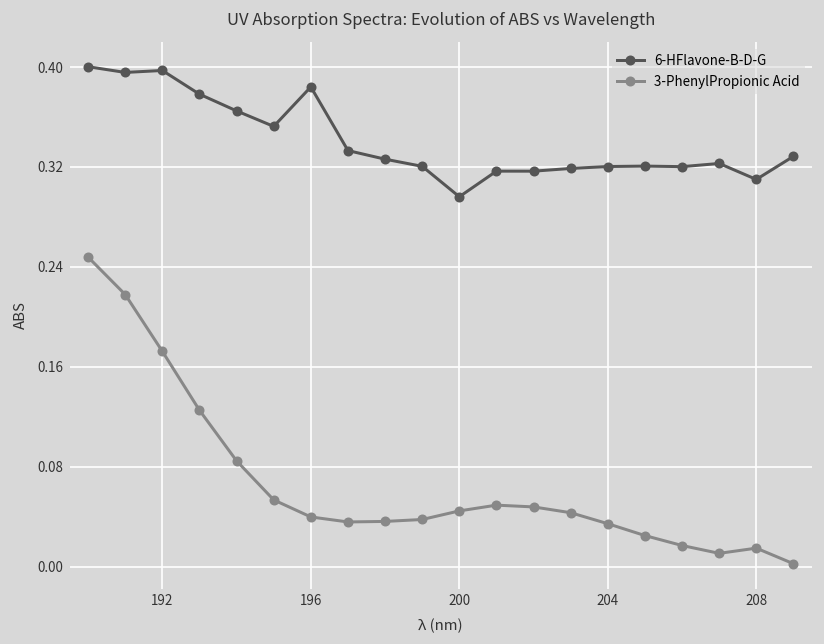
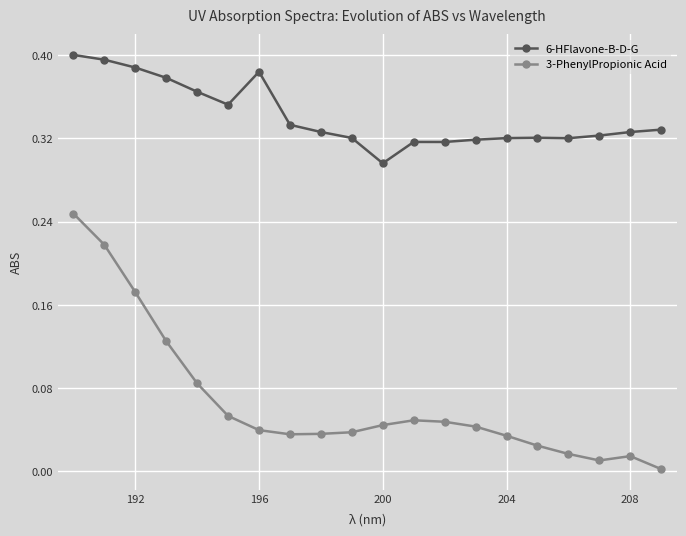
6-HFlavone-B-D-G, 192: 0.397 -> 0.388
6-HFlavone-B-D-G, 208: 0.310 -> 0.326
